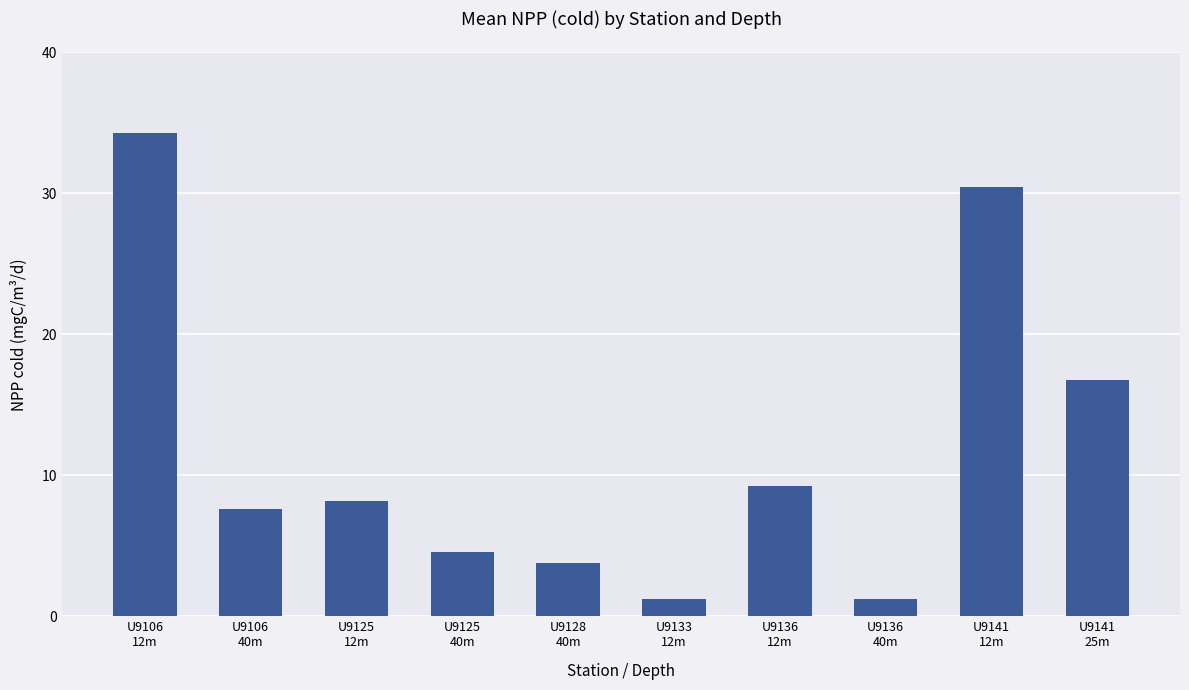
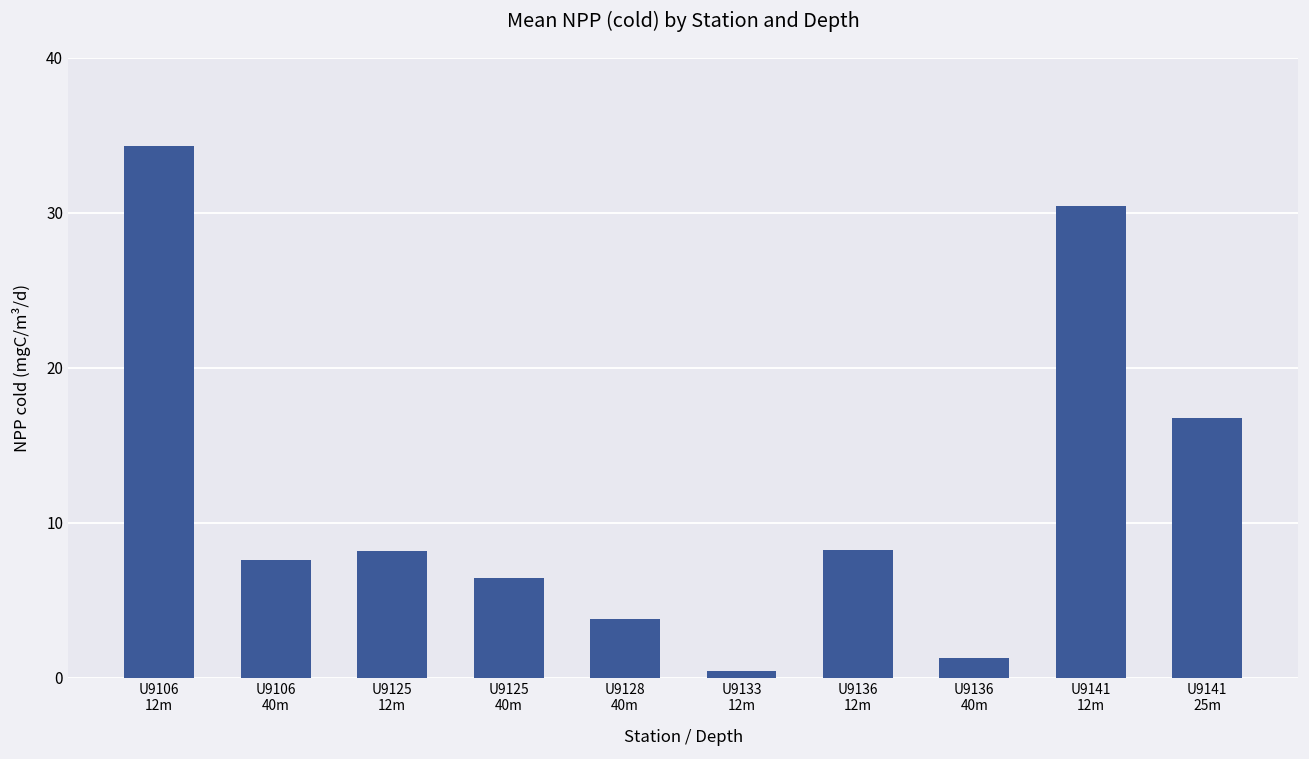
U9125 40m: 4.6 -> 6.5
U9133 12m: 1.2 -> 0.4
U9136 12m: 9.2 -> 8.2
